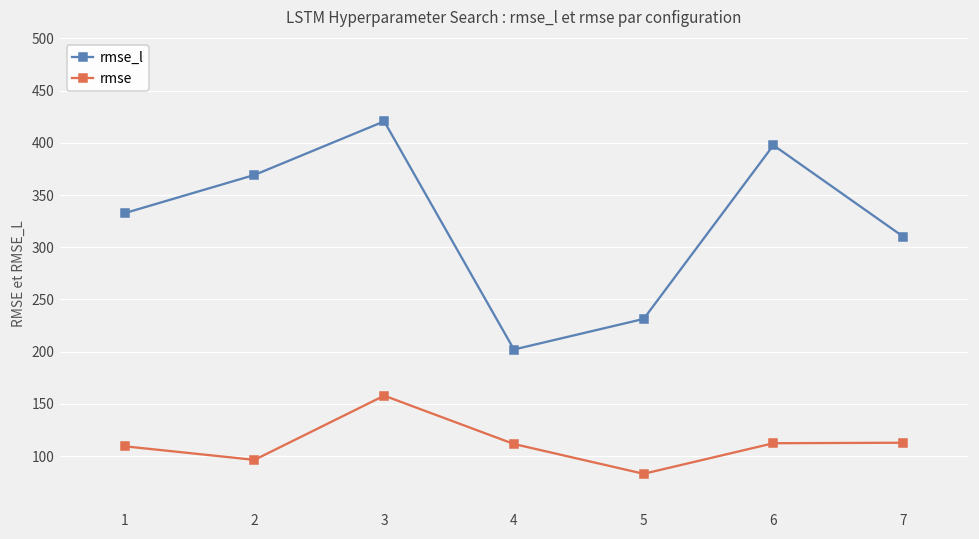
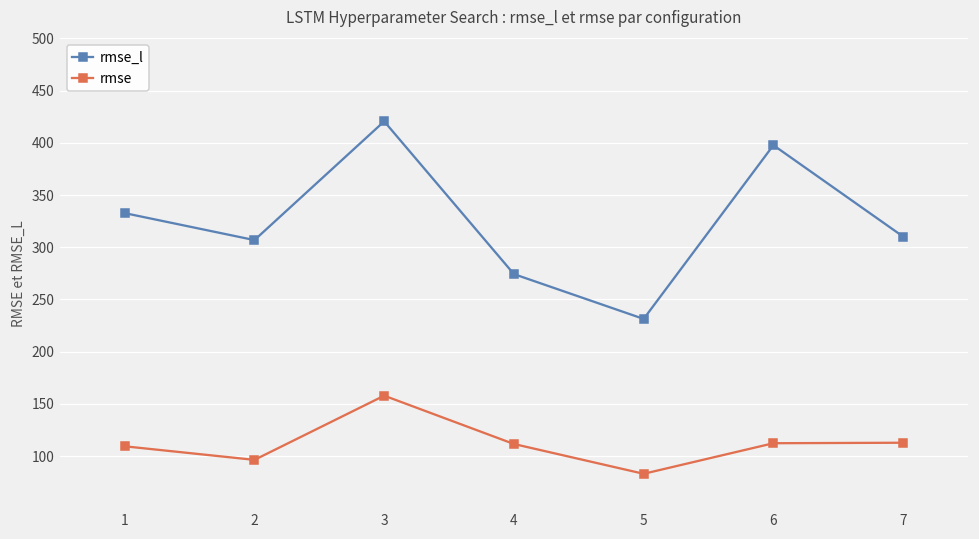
rmse_l, 2: 370 -> 310
rmse_l, 4: 200 -> 270
